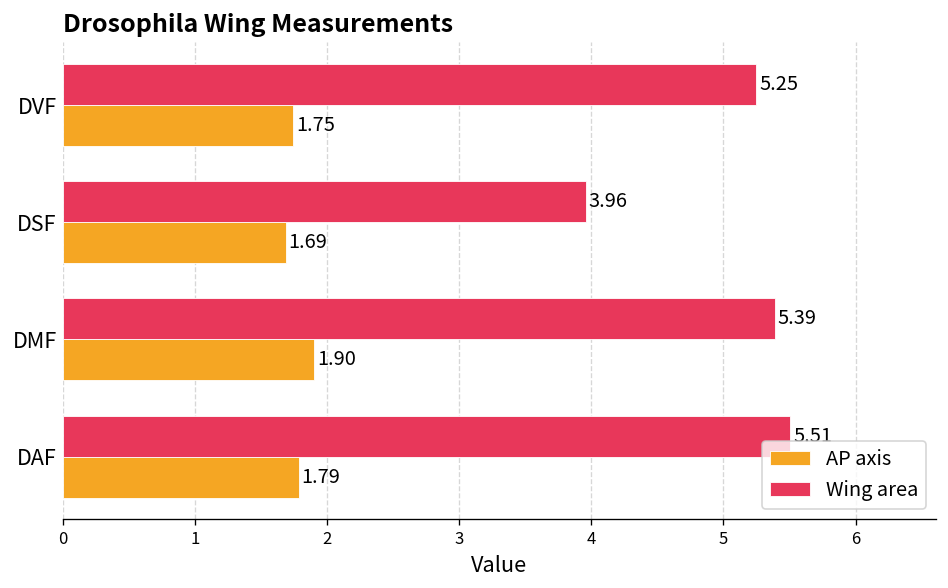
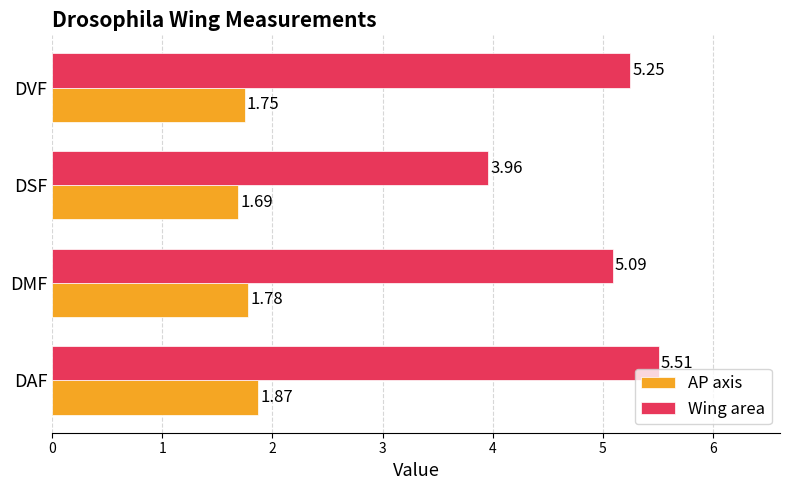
Wing area, DMF: 5.39 -> 5.09
AP axis, DMF: 1.90 -> 1.78
AP axis, DAF: 1.79 -> 1.87
